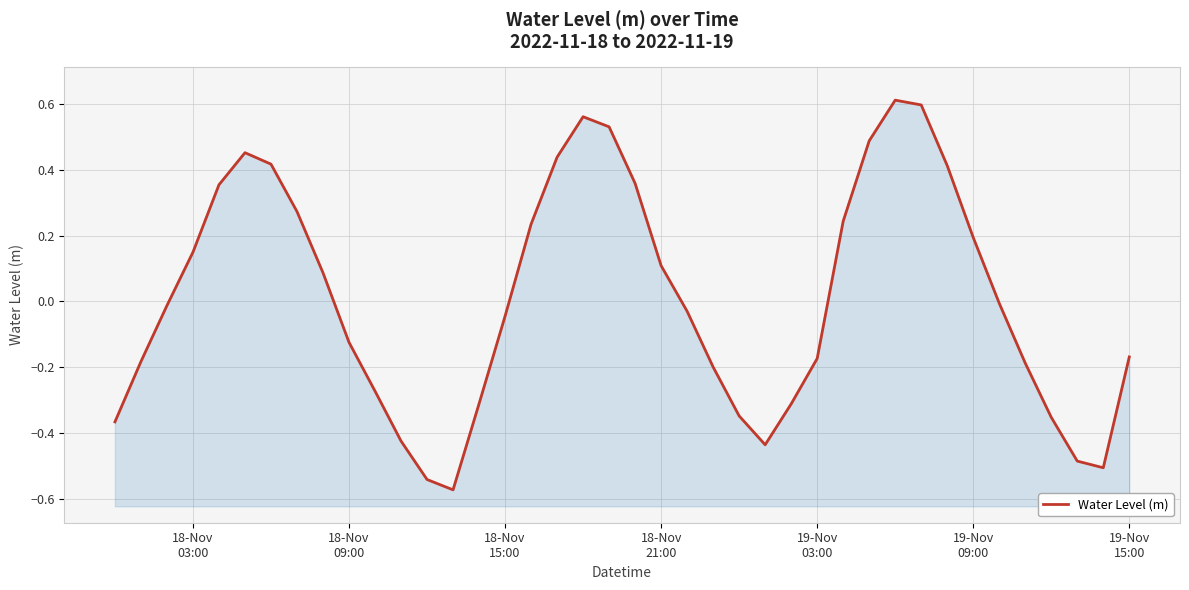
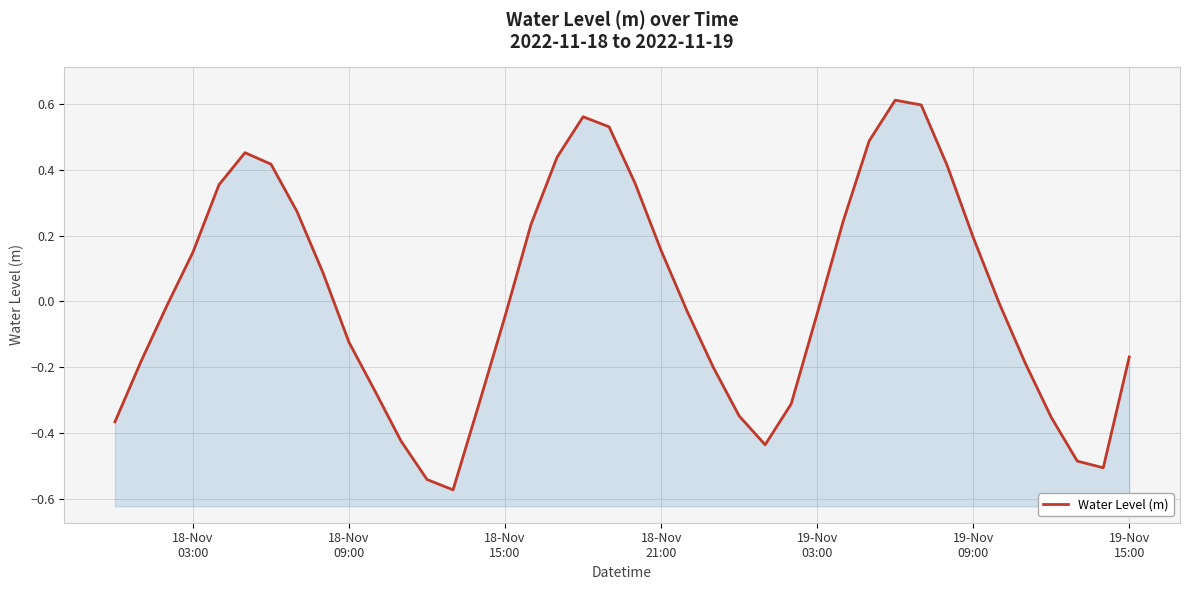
18-Nov 21:00: 0.11 -> 0.16
19-Nov 03:00: -0.17 -> -0.04
